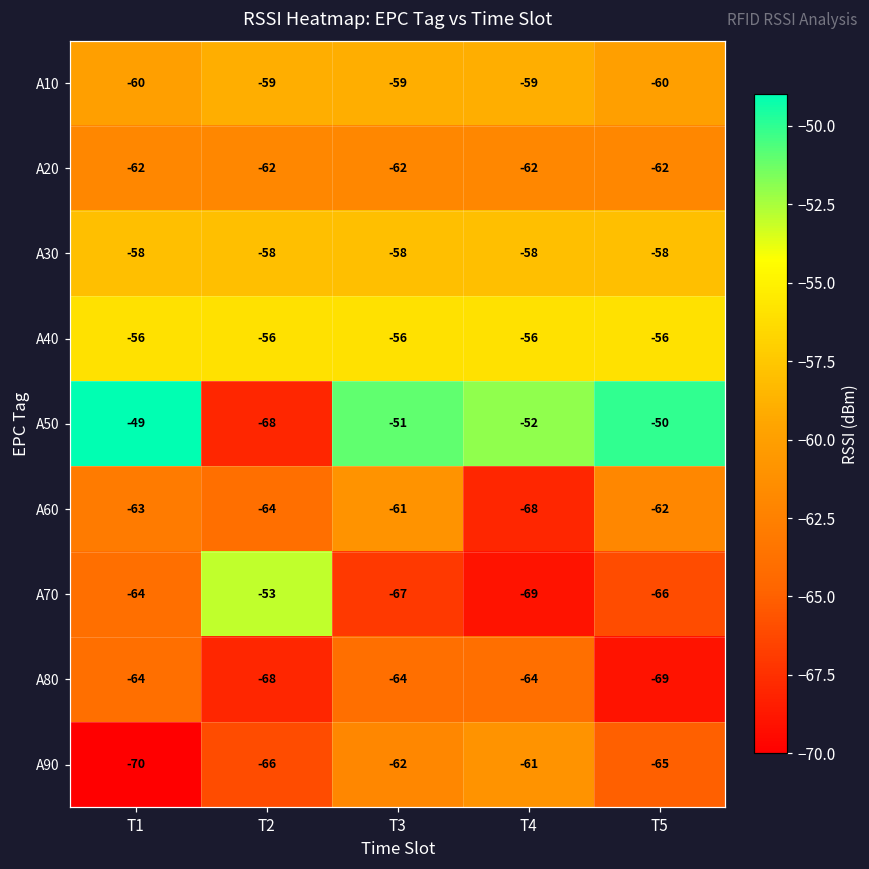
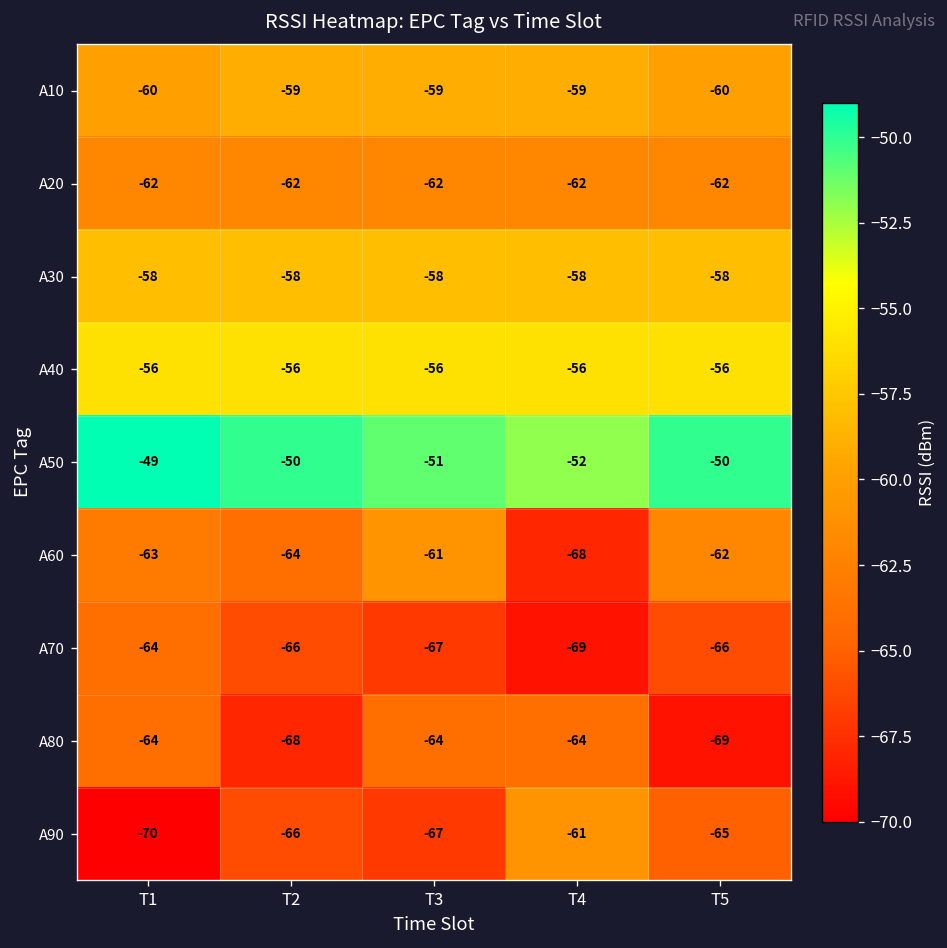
A50, T2: -68 -> -50
A70, T2: -53 -> -66
A90, T3: -62 -> -67
